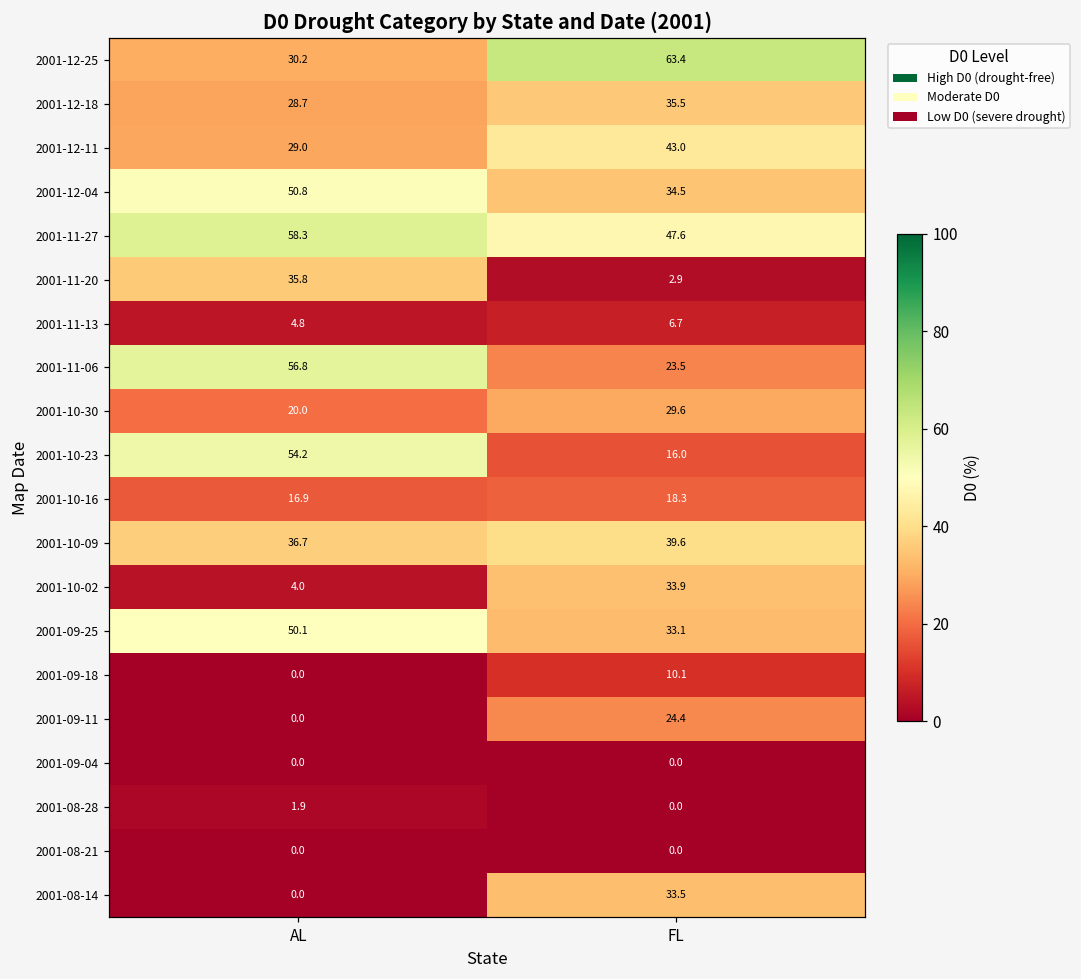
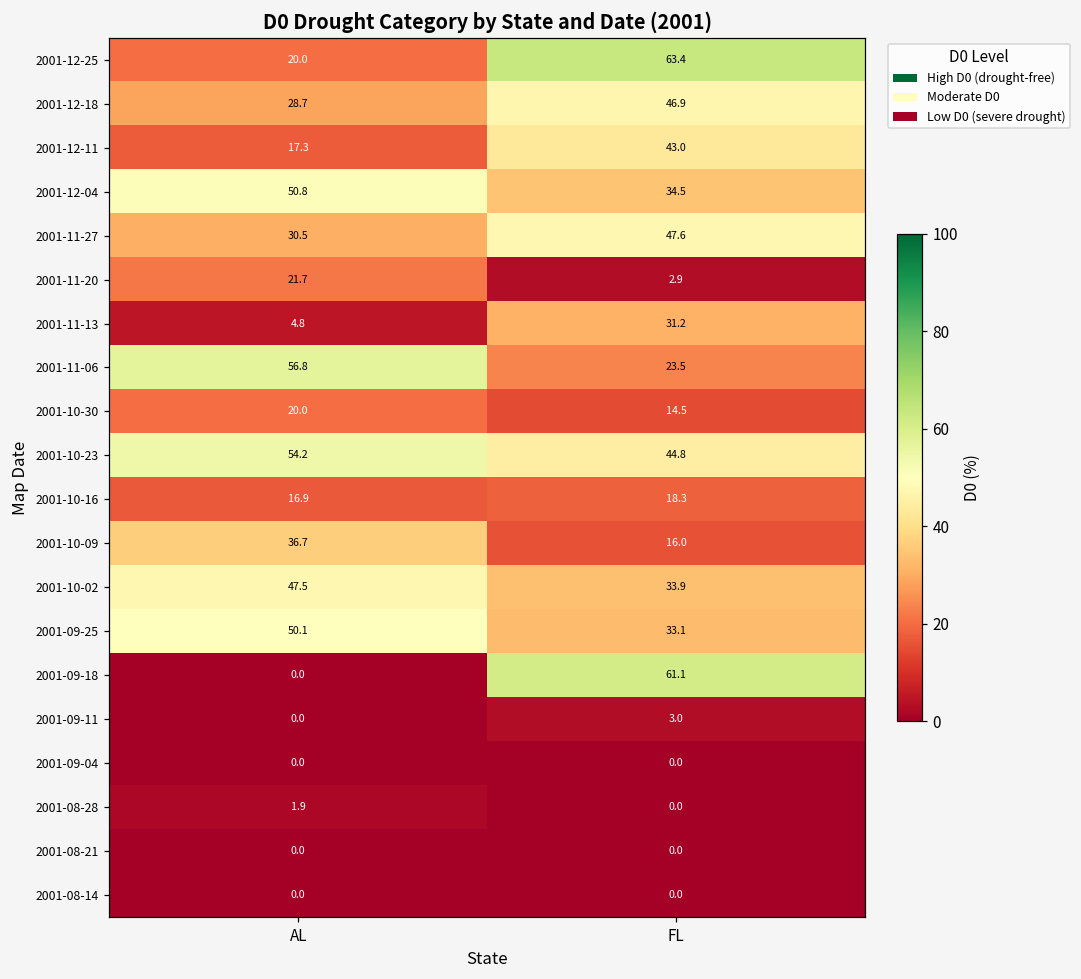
2001-12-25, AL: 30.2 -> 20.0
2001-12-18, FL: 35.5 -> 46.9
2001-12-11, AL: 29.0 -> 17.3
2001-11-27, AL: 58.3 -> 30.5
2001-11-20, AL: 35.8 -> 21.7
2001-11-13, FL: 6.7 -> 31.2
2001-10-30, FL: 29.6 -> 14.5
2001-10-23, FL: 16.0 -> 44.8
2001-10-09, FL: 39.6 -> 16.0
2001-10-02, AL: 4.0 -> 47.5
2001-09-18, FL: 10.1 -> 61.1
2001-09-11, FL: 24.4 -> 3.0
2001-08-14, FL: 33.5 -> 0.0
